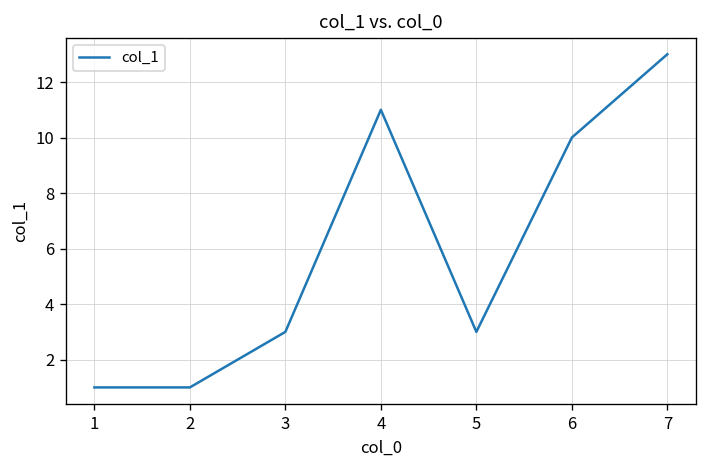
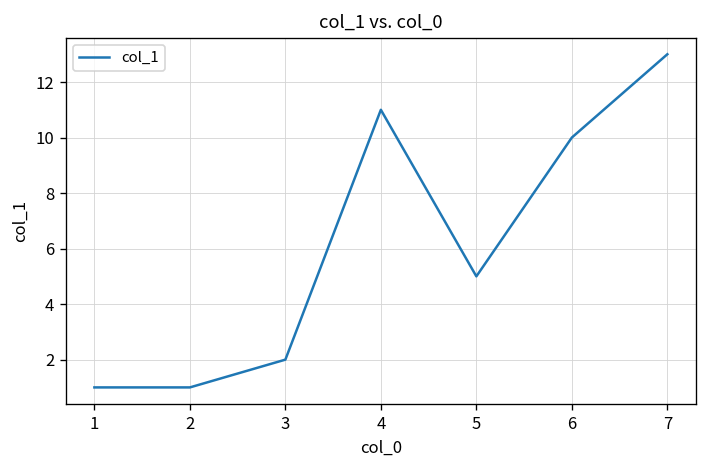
3: 3 -> 2
5: 3 -> 5
